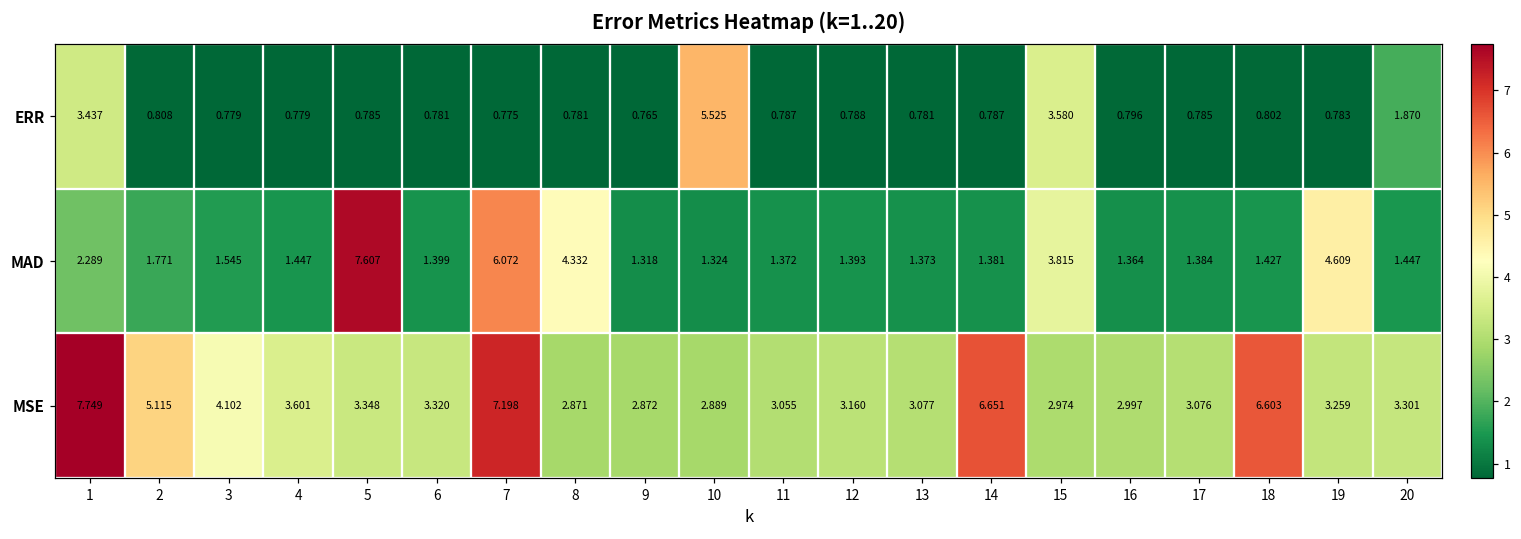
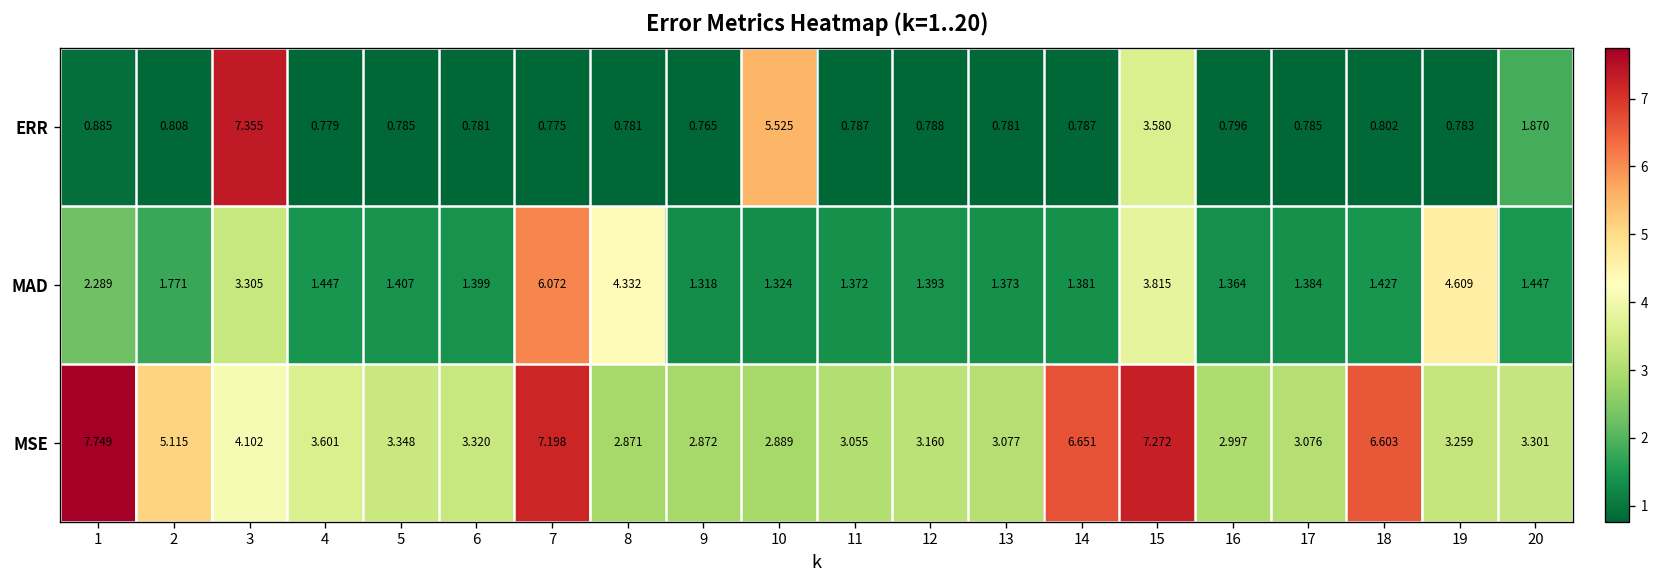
ERR, 1: 3.437 -> 0.885
ERR, 3: 0.779 -> 7.355
MAD, 3: 1.545 -> 3.305
MAD, 5: 7.607 -> 1.407
MSE, 15: 2.974 -> 7.272
